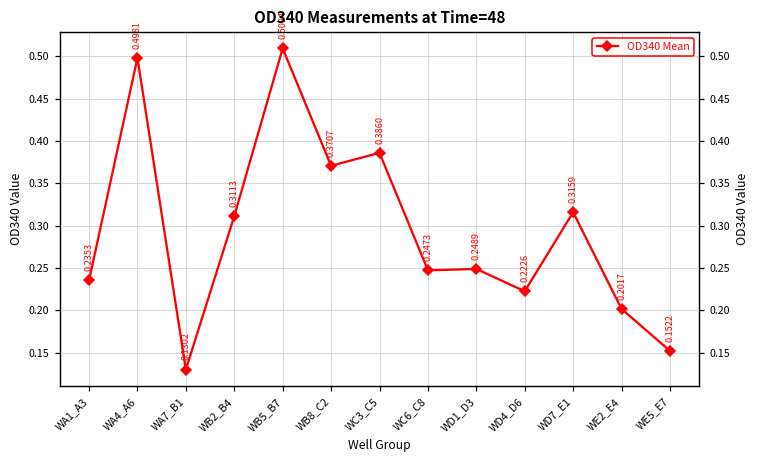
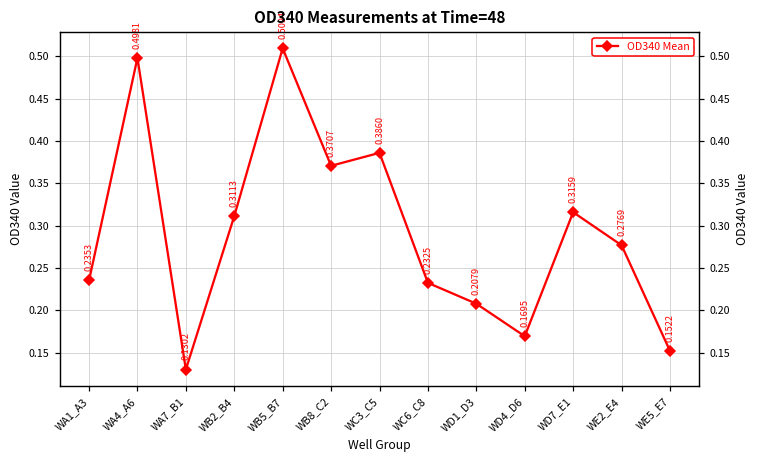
WC6_C8: 0.2473 -> 0.2325
WD1_D3: 0.2489 -> 0.2079
WD4_D6: 0.2226 -> 0.1695
WE2_E4: 0.2017 -> 0.2769
